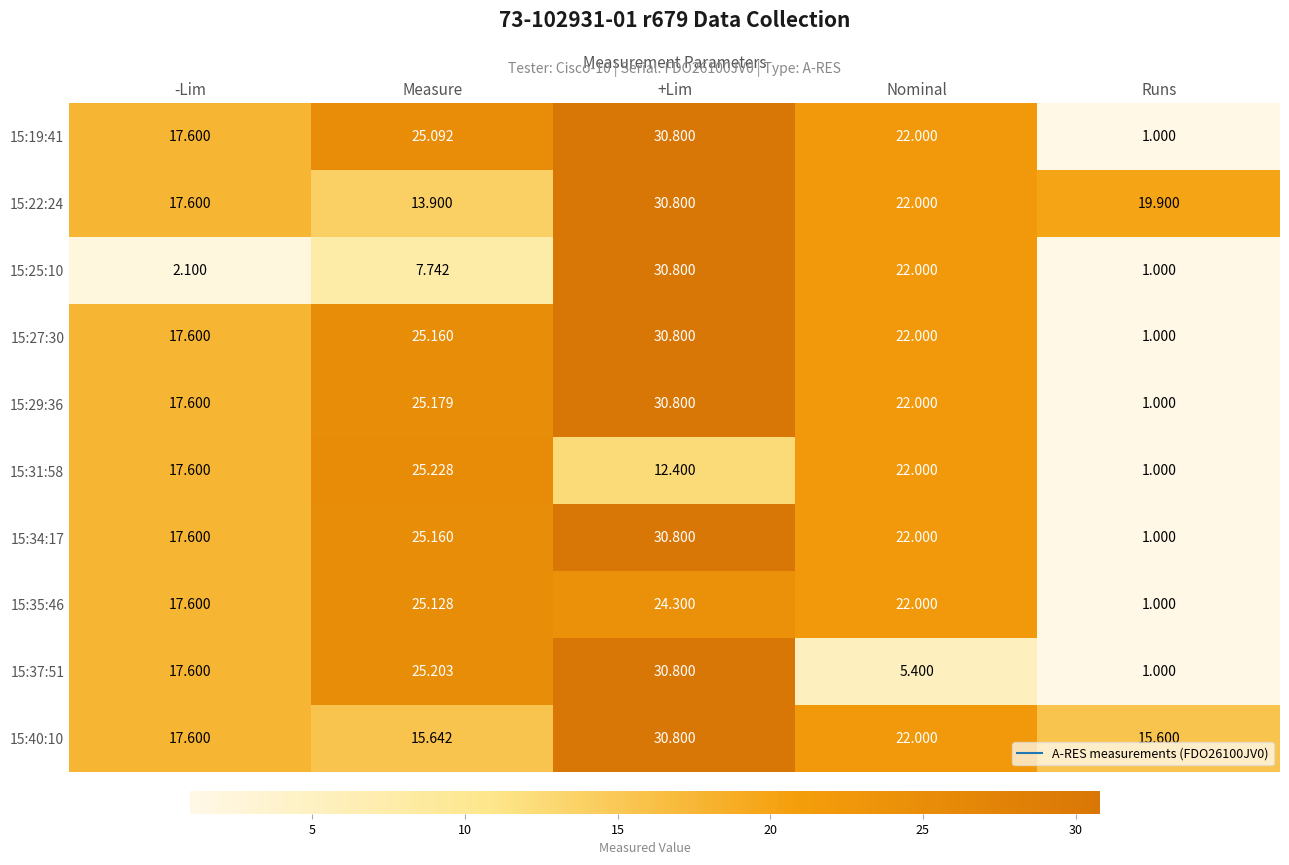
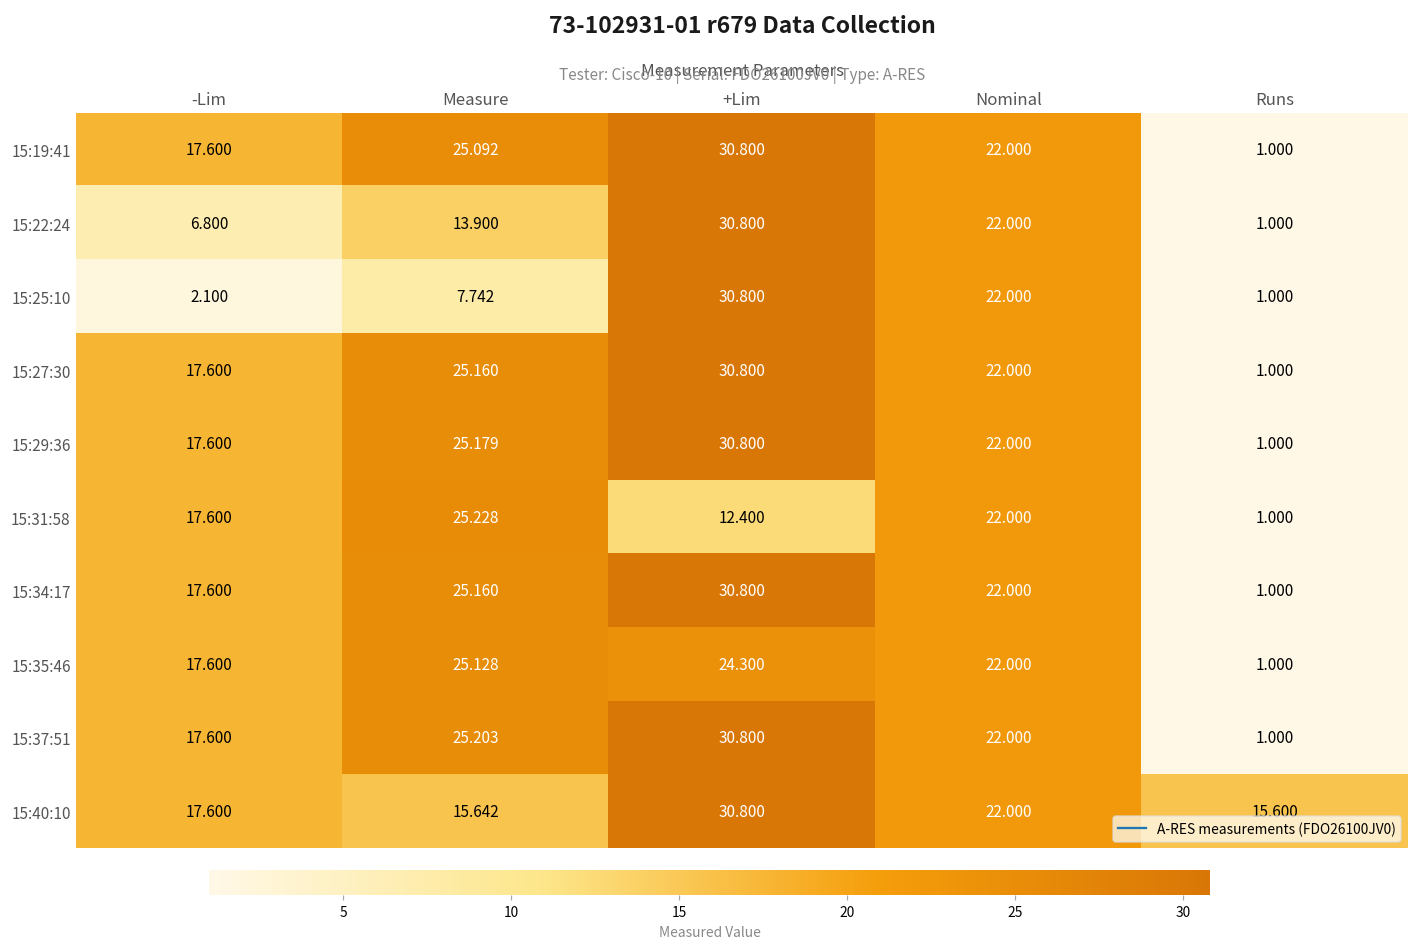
15:22:24, -Lim: 17.600 -> 6.800
15:22:24, Runs: 19.900 -> 1.000
15:37:51, Nominal: 5.400 -> 22.000
